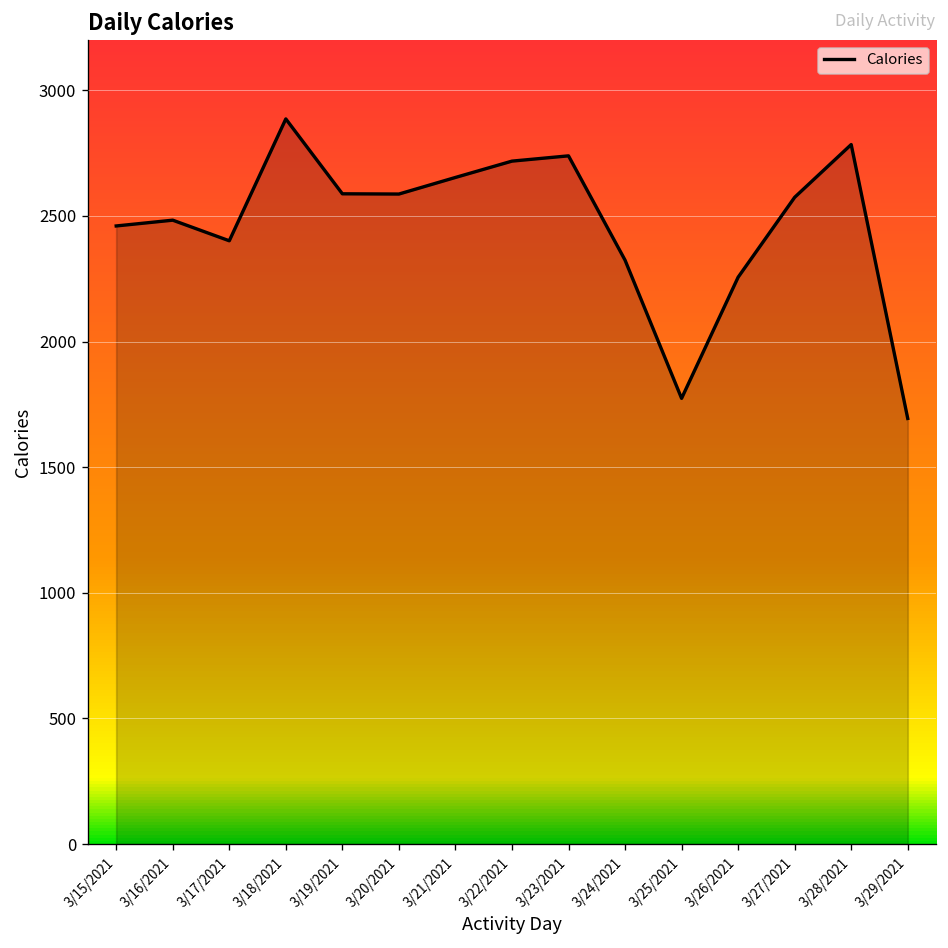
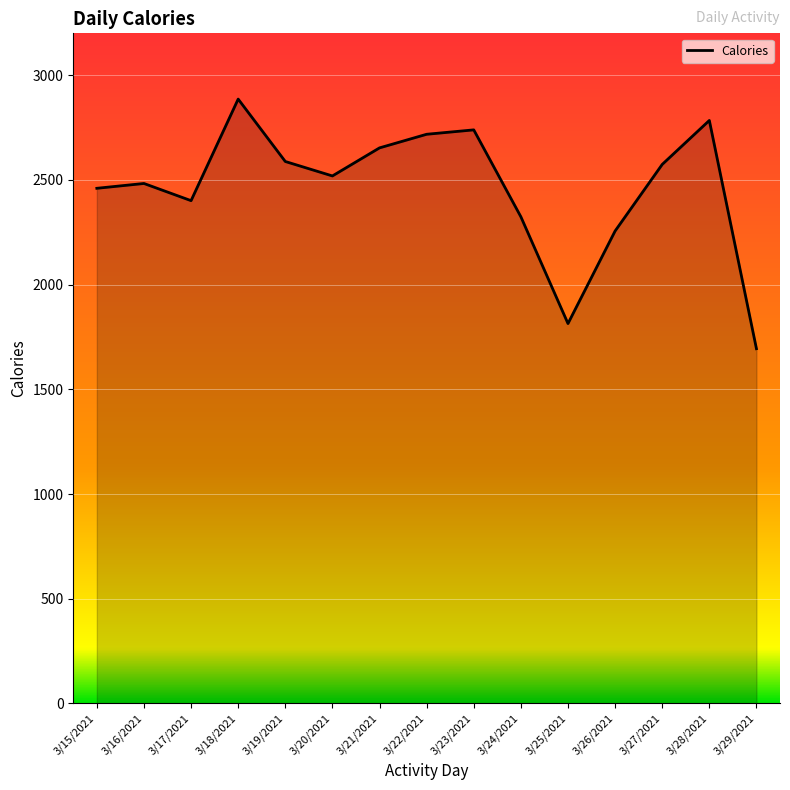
3/20/2021: 2590 -> 2520
3/25/2021: 1770 -> 1810
